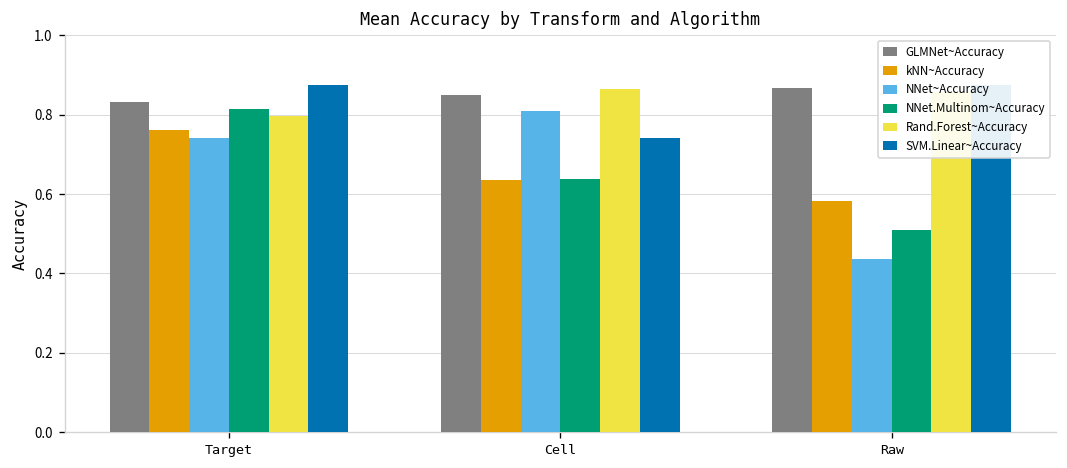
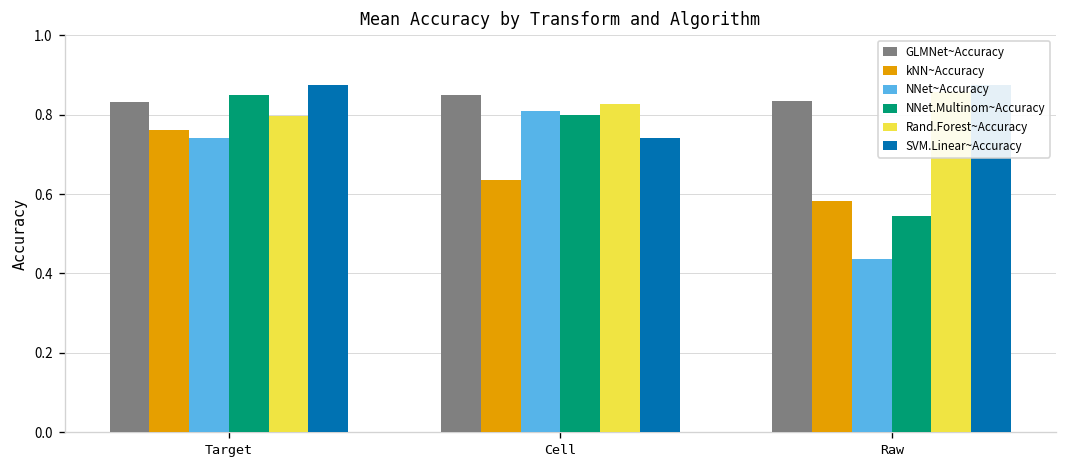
NNet.Multinom~Accuracy, Target: 0.81 -> 0.85
NNet.Multinom~Accuracy, Cell: 0.64 -> 0.80
Rand.Forest~Accuracy, Cell: 0.86 -> 0.83
GLMNet~Accuracy, Raw: 0.87 -> 0.83
NNet.Multinom~Accuracy, Raw: 0.51 -> 0.54
